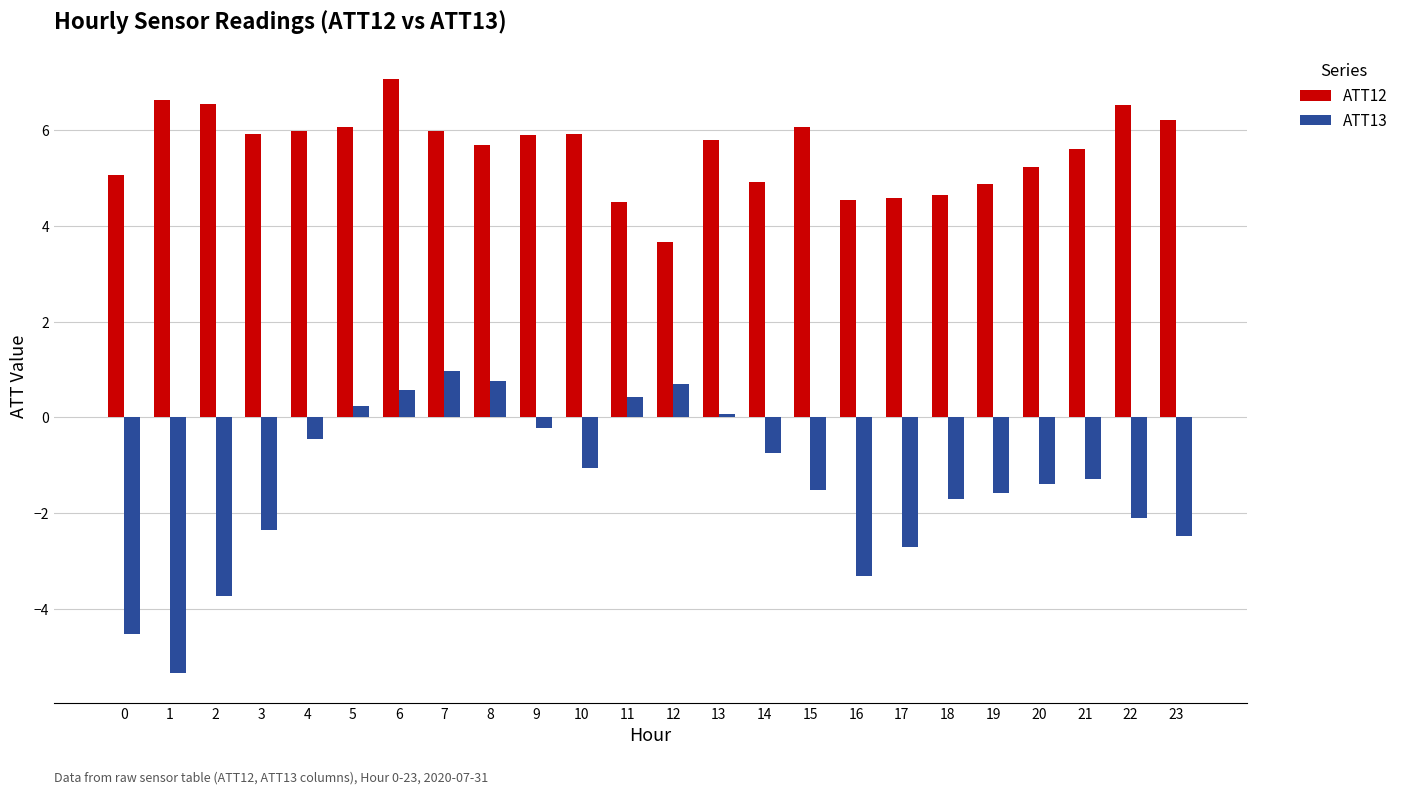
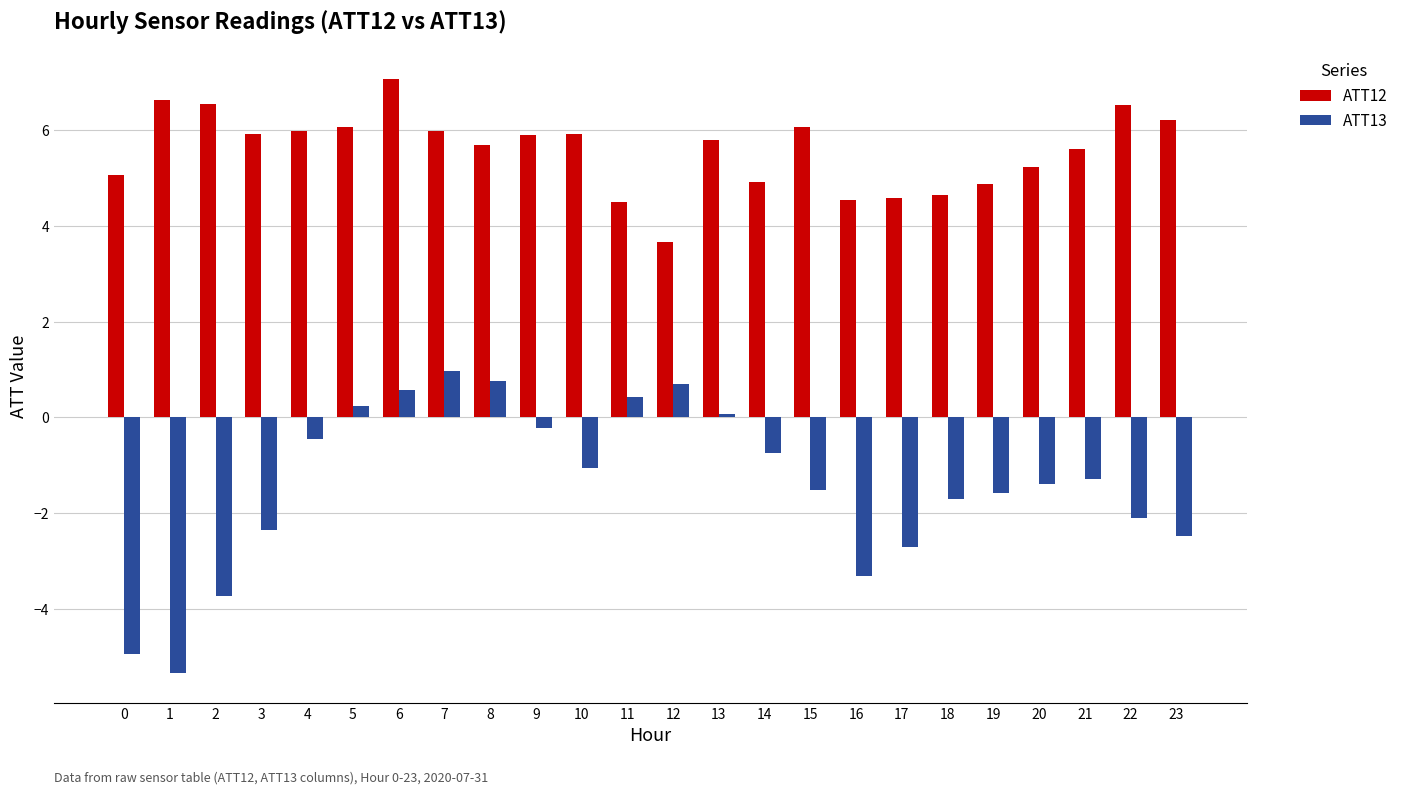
ATT13, 0: -4.5 -> -4.9
